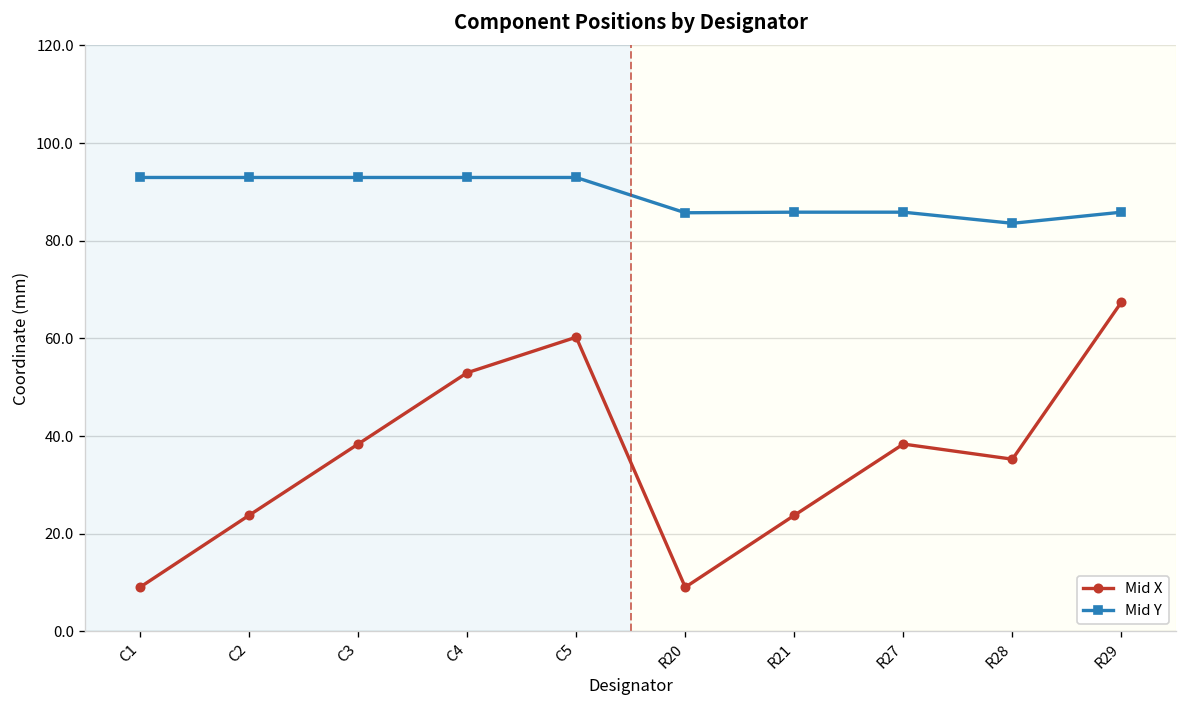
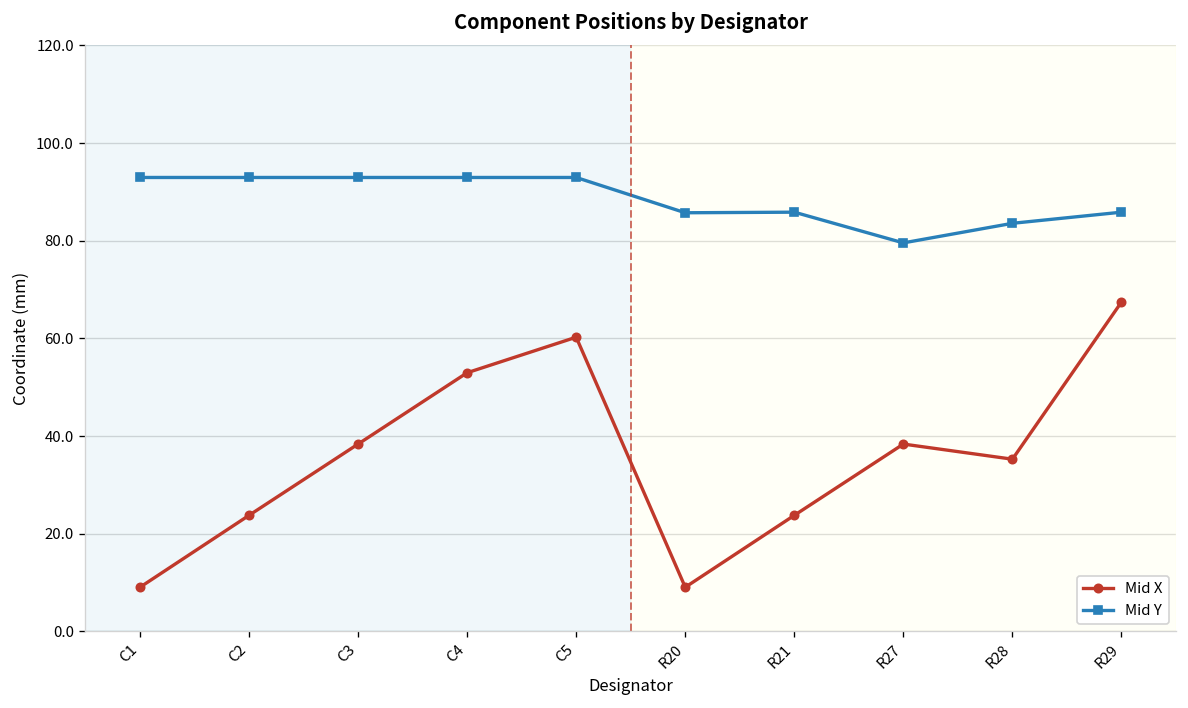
Mid Y, R27: 86 -> 80
